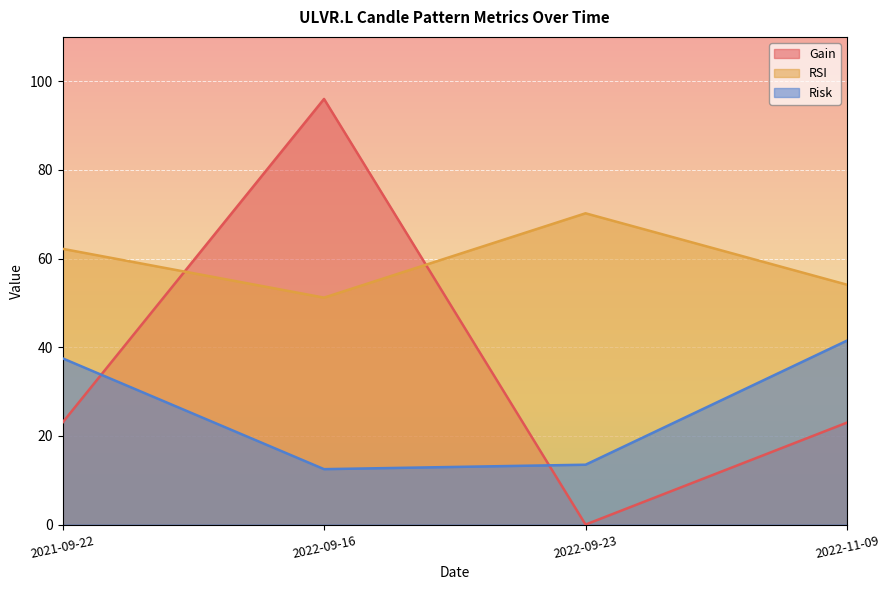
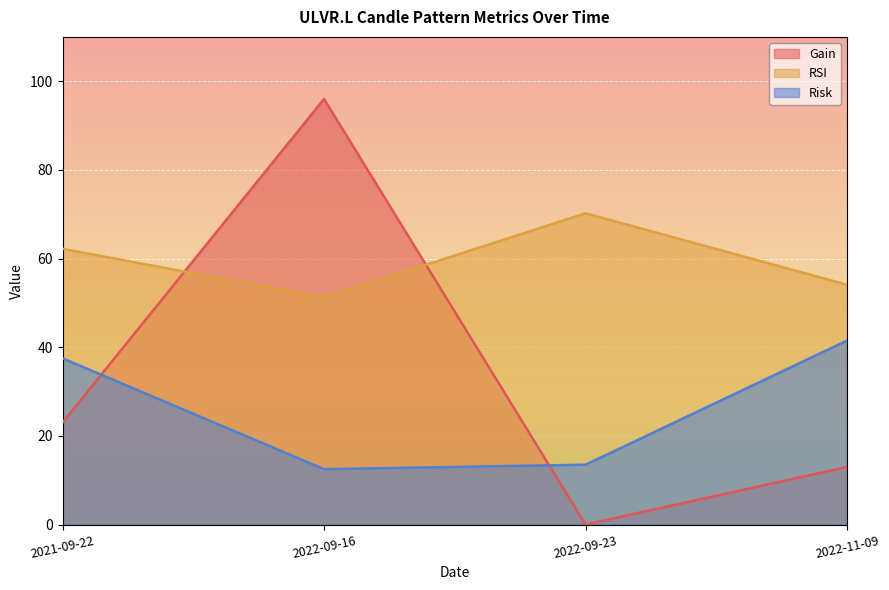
Gain, 2022-11-09: 23 -> 13
